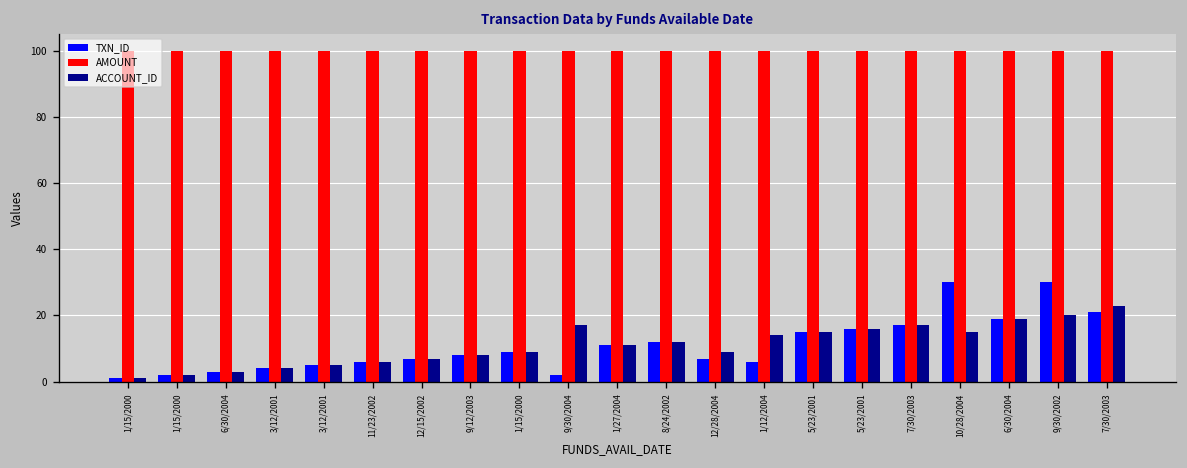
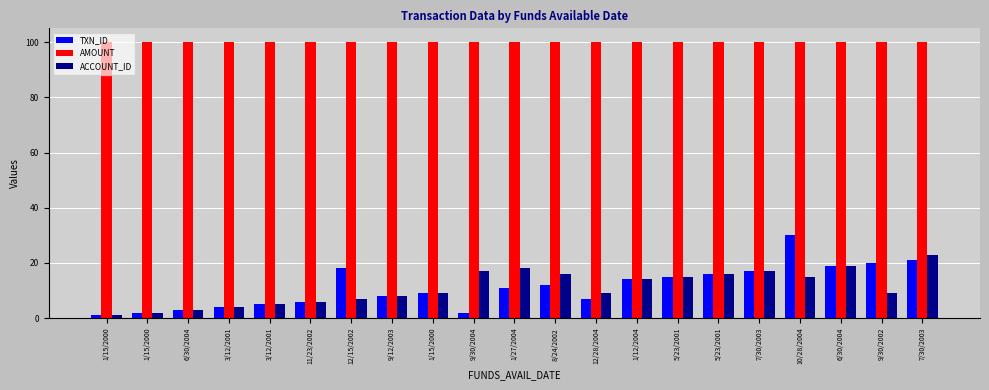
TXN_ID, 12/15/2002: 7 -> 18
ACCOUNT_ID, 1/27/2004: 11 -> 18
ACCOUNT_ID, 8/24/2002: 12 -> 16
TXN_ID, 1/12/2004: 6 -> 14
TXN_ID, 9/30/2002: 30 -> 20
ACCOUNT_ID, 9/30/2002: 20 -> 9
